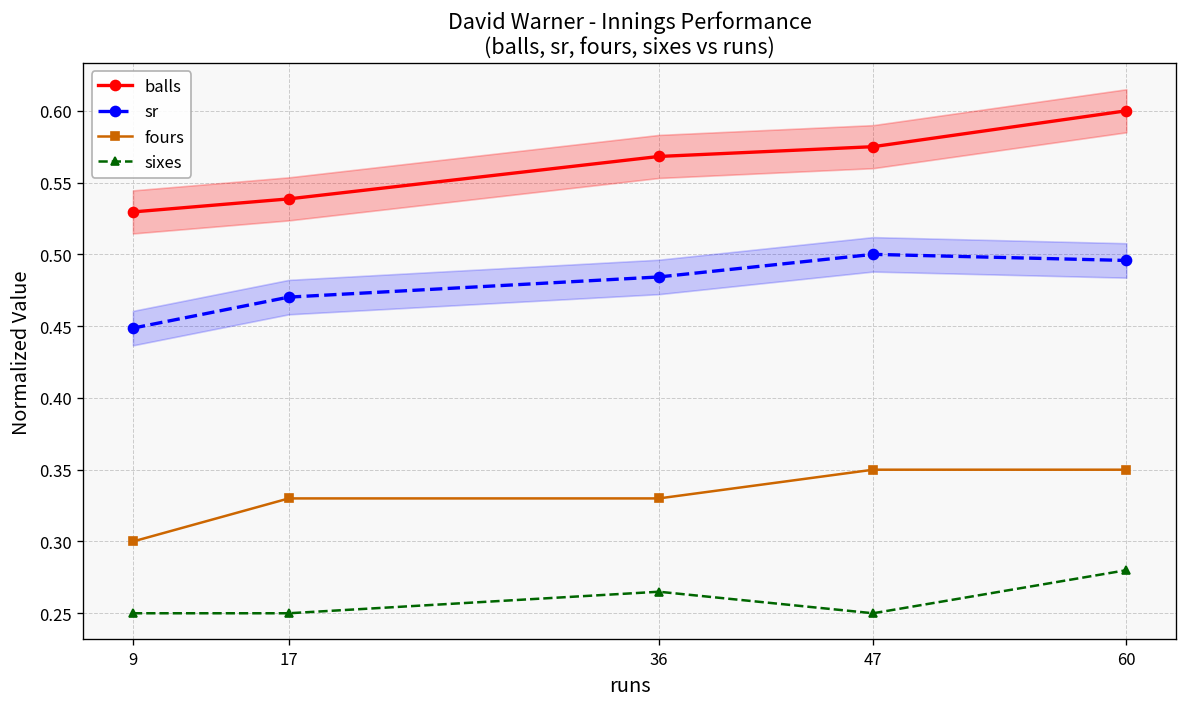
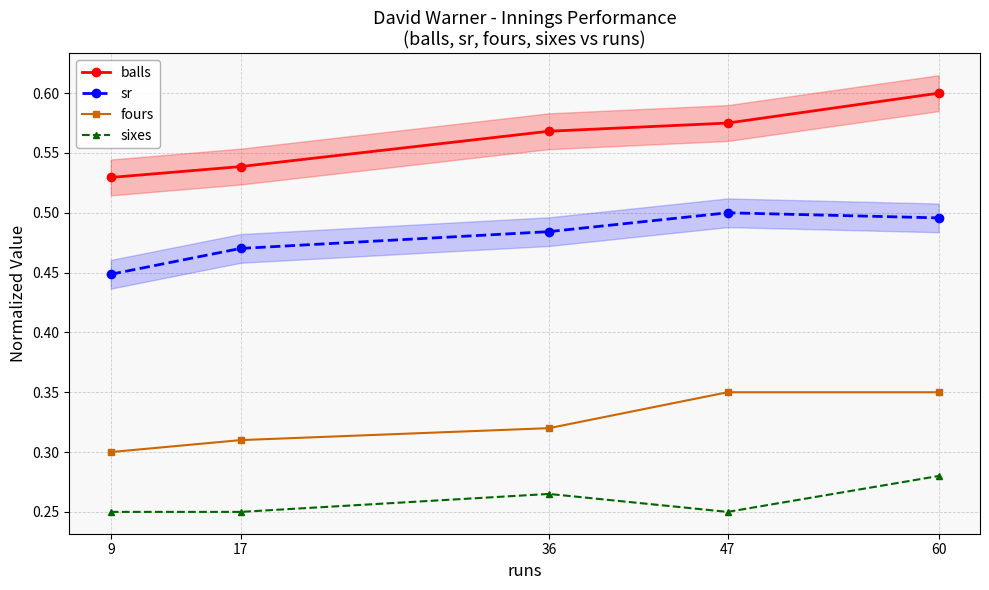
fours, 17: 0.330 -> 0.310
fours, 36: 0.330 -> 0.320
